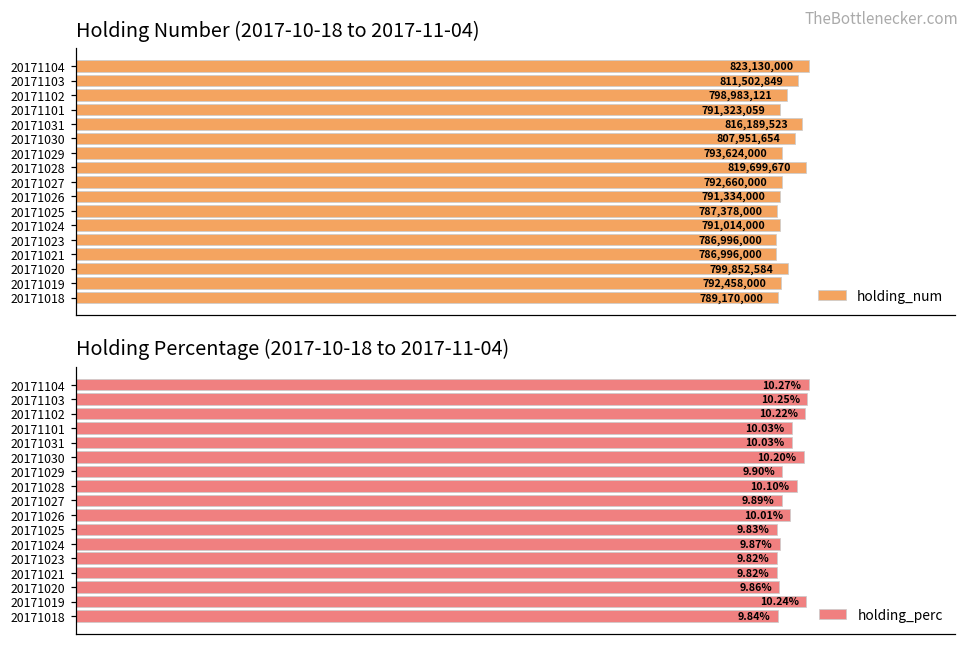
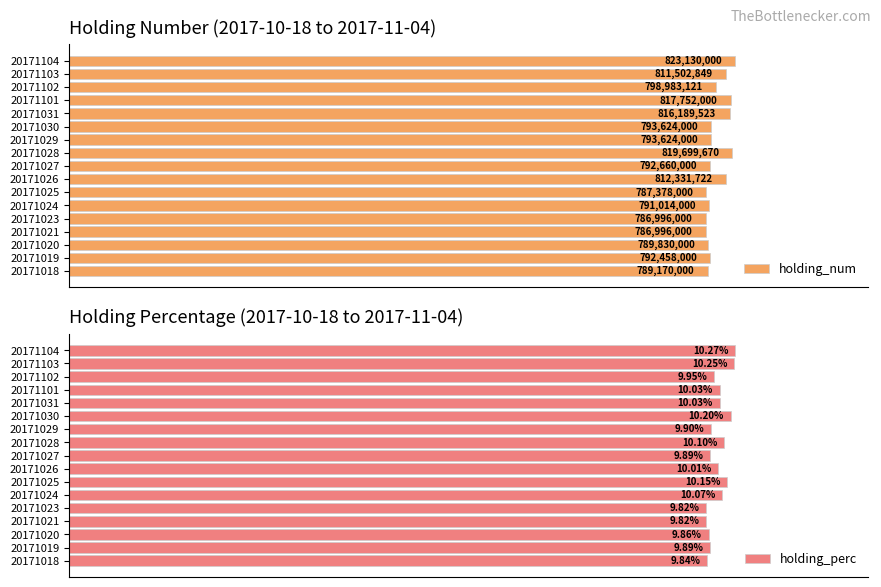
Holding Number (2017-10-18 to 2017-11-04), 20171101: 791,323,059 -> 817,752,000
Holding Number (2017-10-18 to 2017-11-04), 20171030: 807,951,654 -> 793,624,000
Holding Number (2017-10-18 to 2017-11-04), 20171026: 791,334,000 -> 812,331,722
Holding Number (2017-10-18 to 2017-11-04), 20171020: 799,852,584 -> 789,830,000
Holding Percentage (2017-10-18 to 2017-11-04), 20171102: 10.22% -> 9.95%
Holding Percentage (2017-10-18 to 2017-11-04), 20171025: 9.83% -> 10.15%
Holding Percentage (2017-10-18 to 2017-11-04), 20171024: 9.87% -> 10.07%
Holding Percentage (2017-10-18 to 2017-11-04), 20171019: 10.24% -> 9.89%
